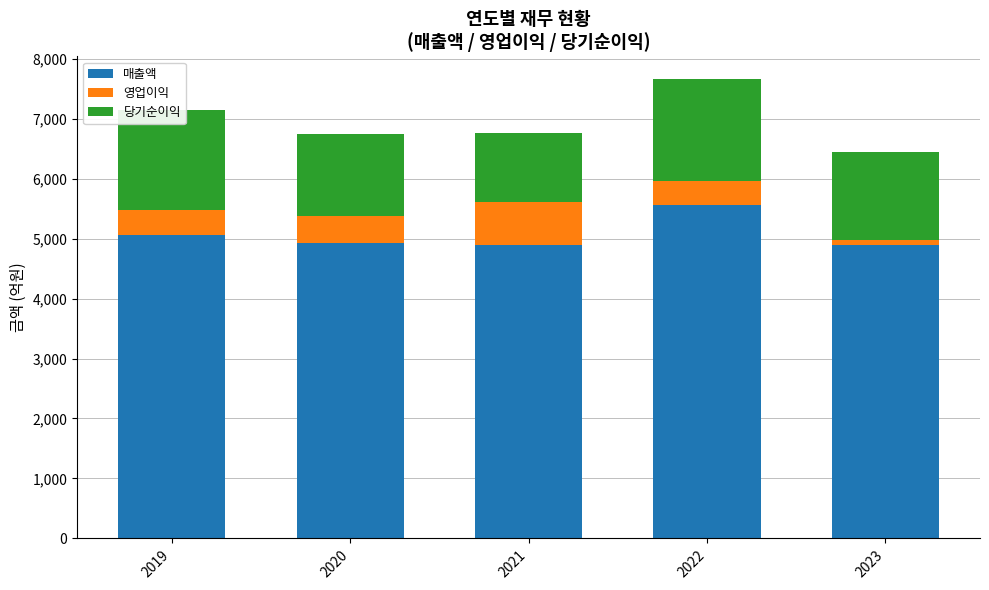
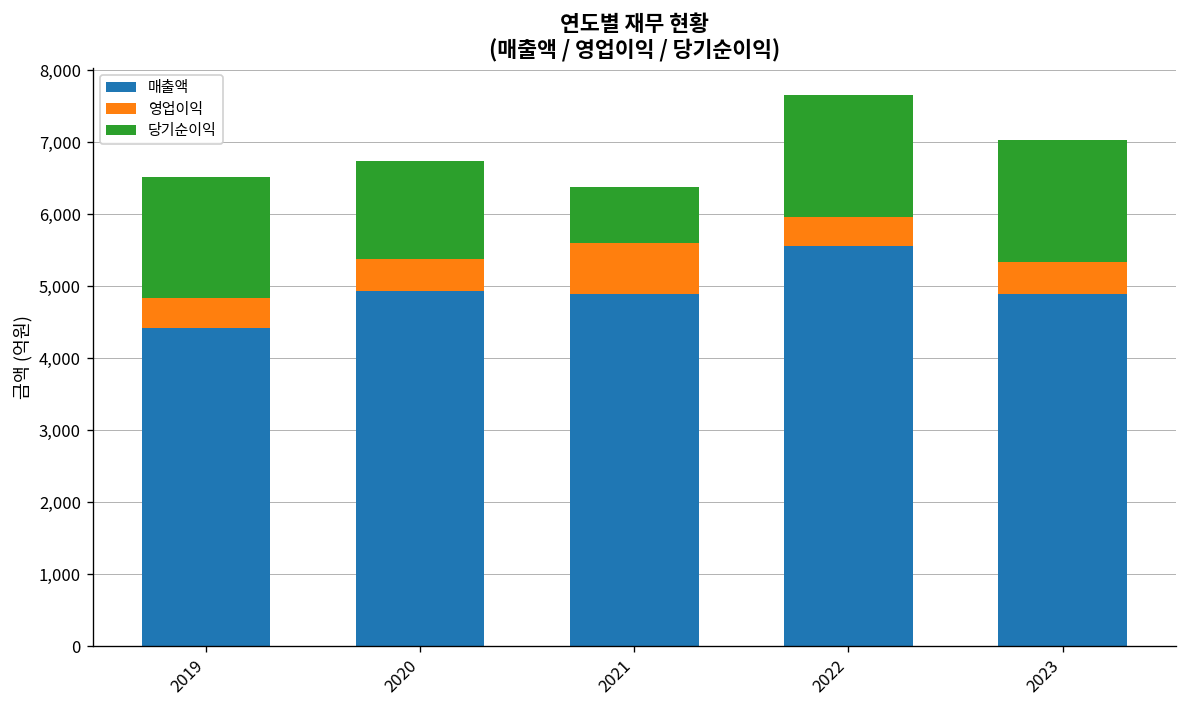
매출액, 2019: 5,100 -> 4,400
당기순이익, 2021: 1,200 -> 800
영업이익, 2023: 100 -> 400
당기순이익, 2023: 1,500 -> 1,700
